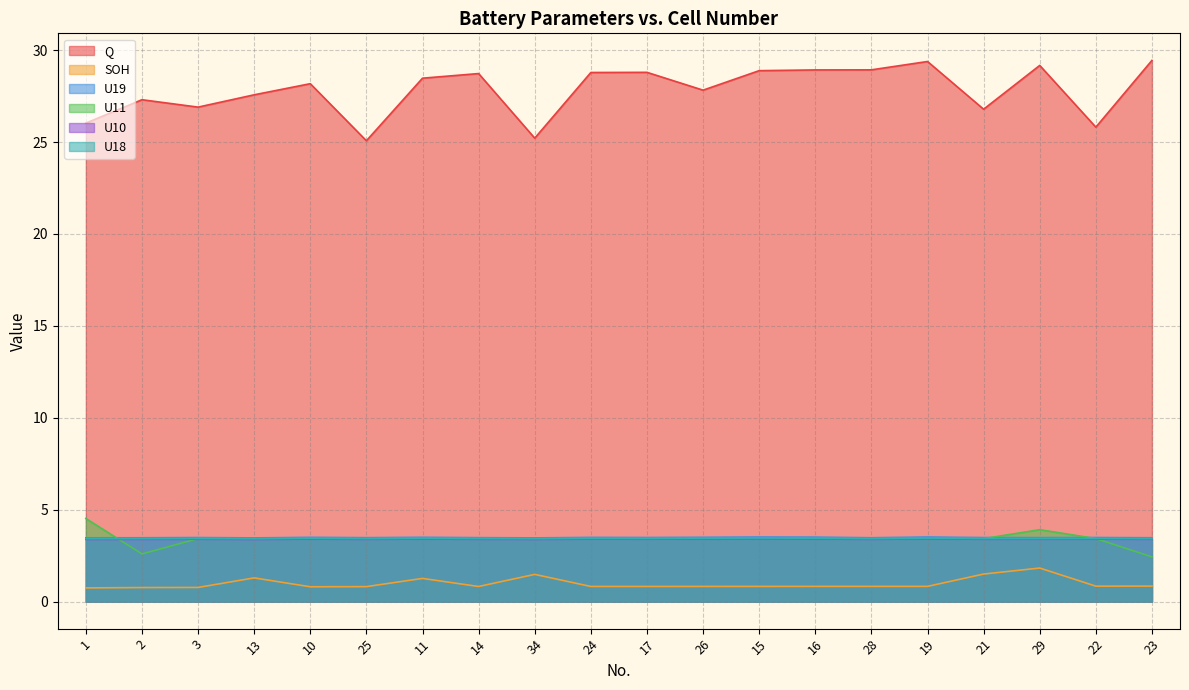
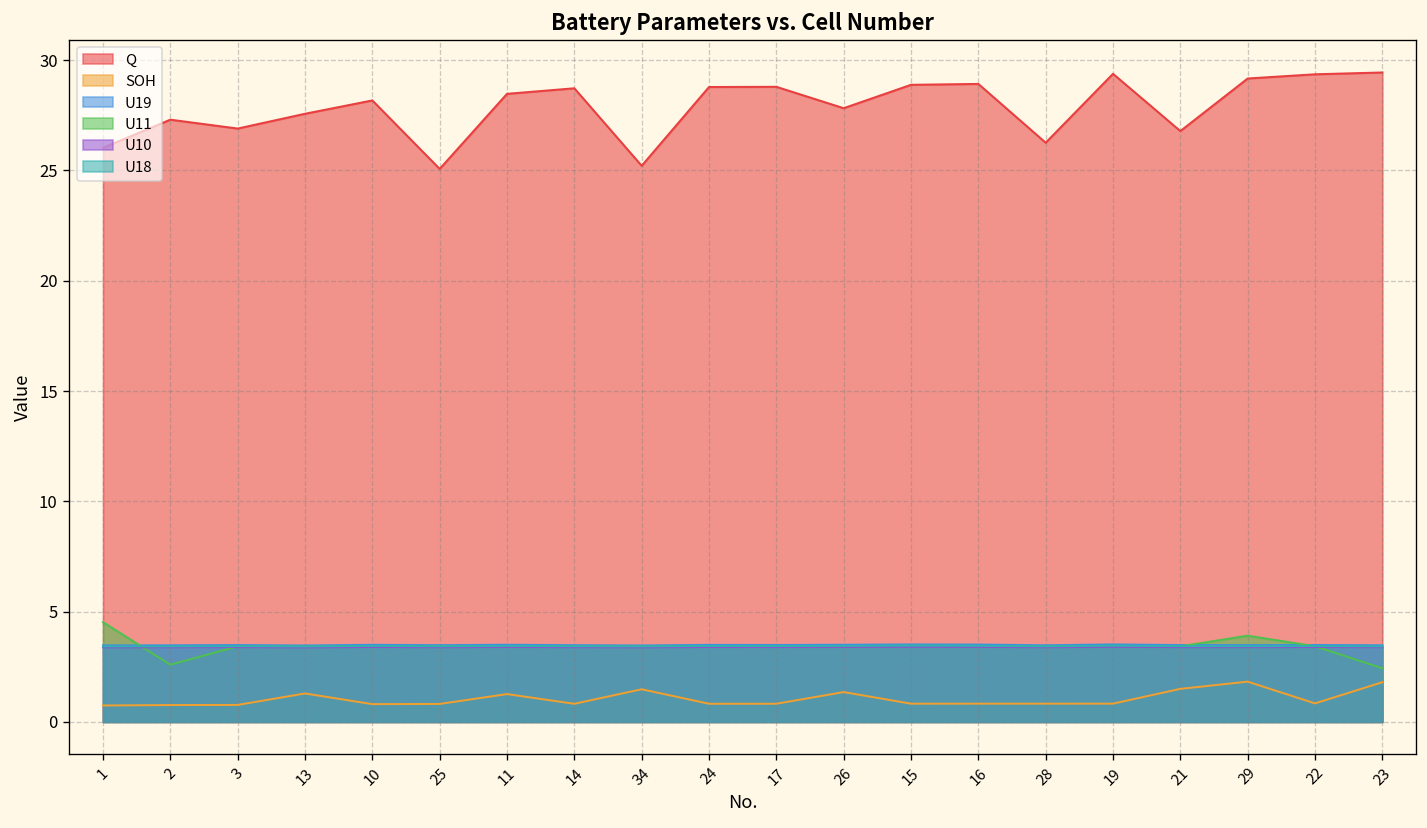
SOH, 26: 0.8 -> 1.4
Q, 28: 28.9 -> 26.3
Q, 22: 25.8 -> 29.4
SOH, 23: 0.8 -> 1.8
